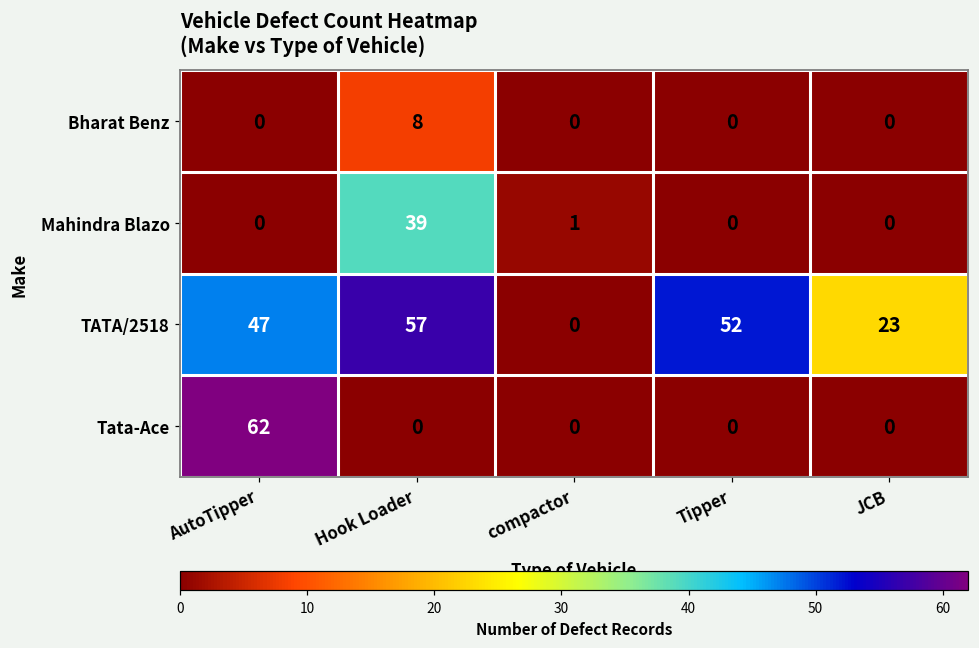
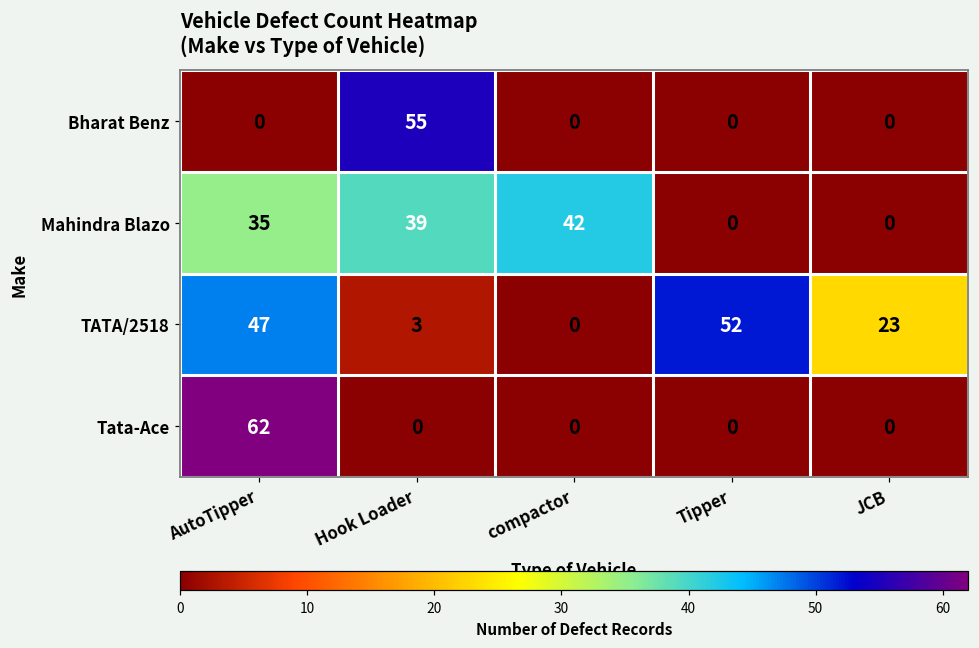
Bharat Benz, Hook Loader: 8 -> 55
Mahindra Blazo, AutoTipper: 0 -> 35
Mahindra Blazo, compactor: 1 -> 42
TATA/2518, Hook Loader: 57 -> 3
